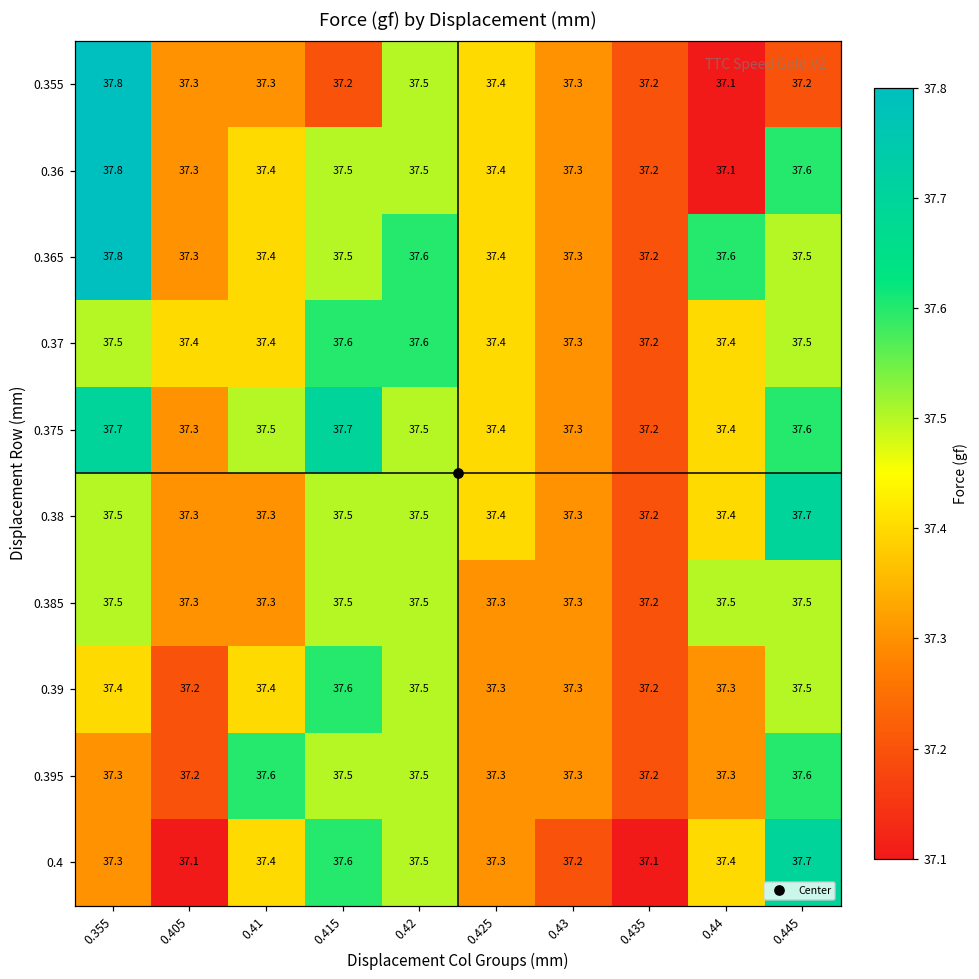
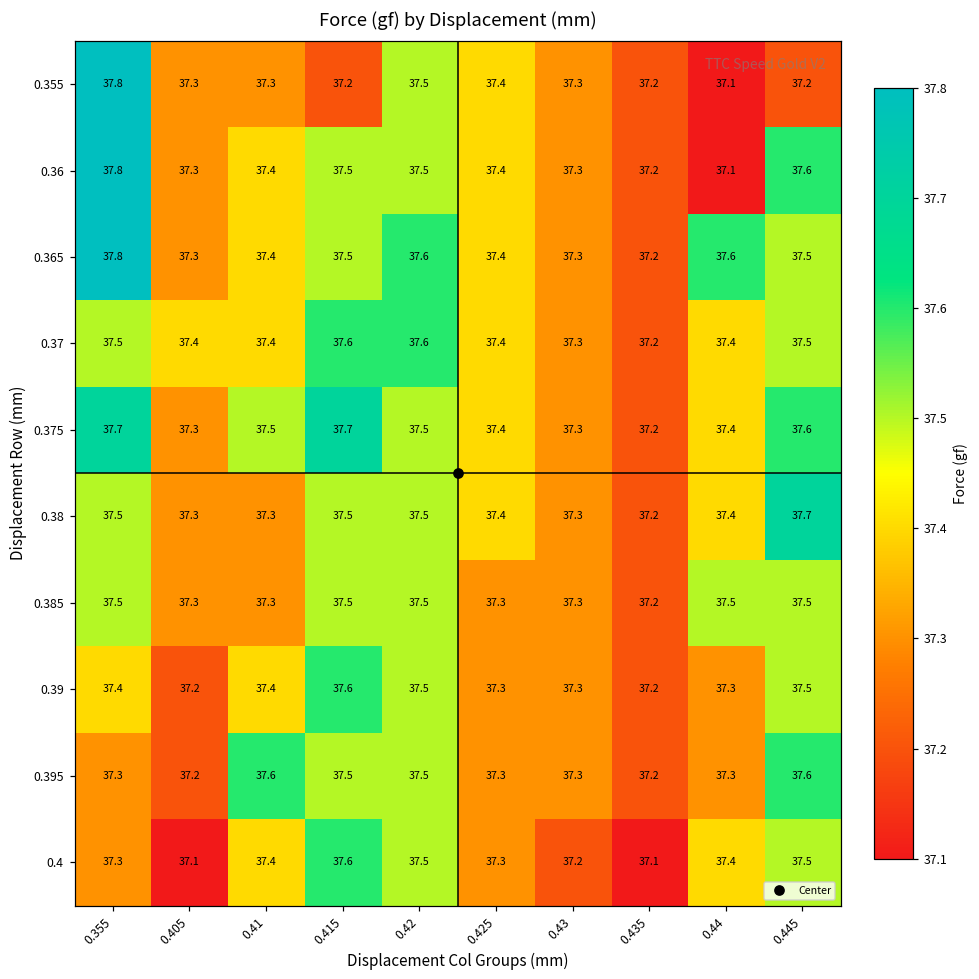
0.4, 0.445: 37.7 -> 37.5
